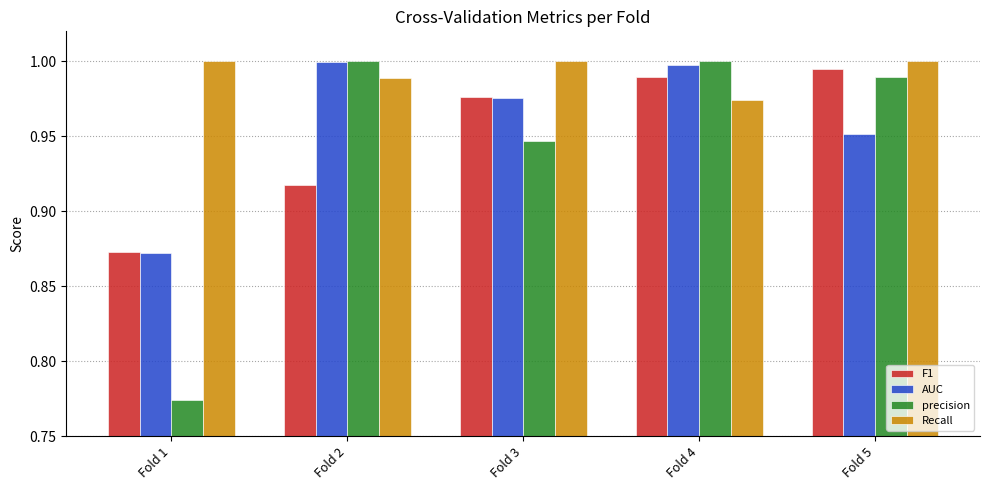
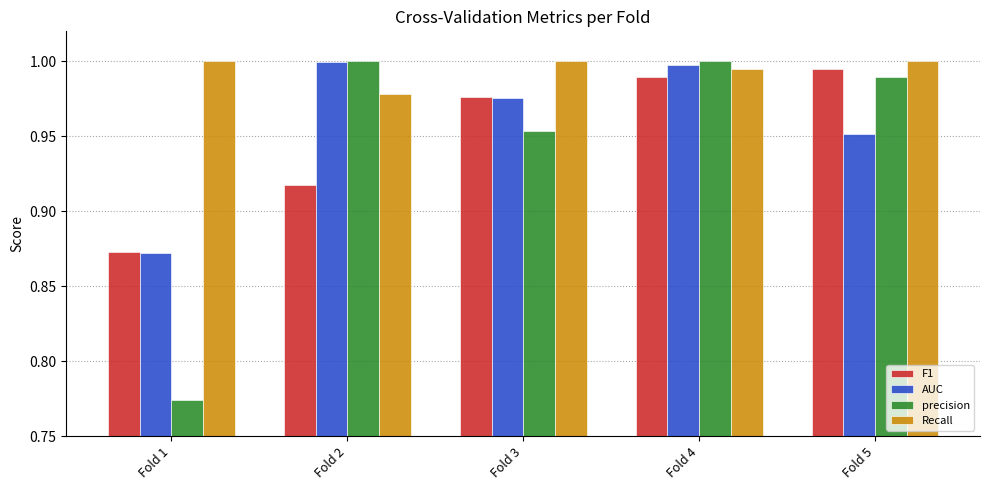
Recall, Fold 2: 0.989 -> 0.978
precision, Fold 3: 0.947 -> 0.954
Recall, Fold 4: 0.974 -> 0.995
